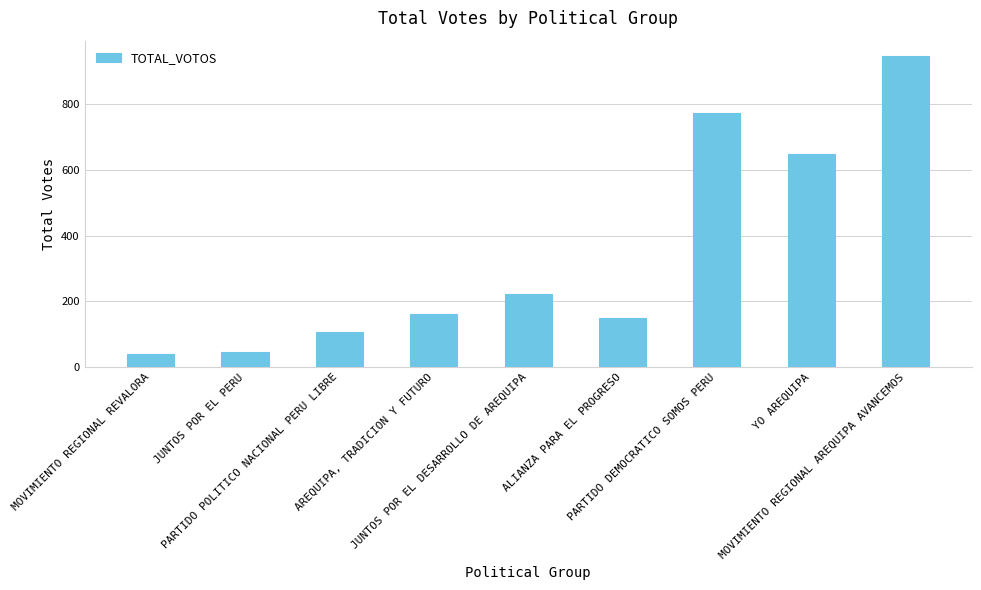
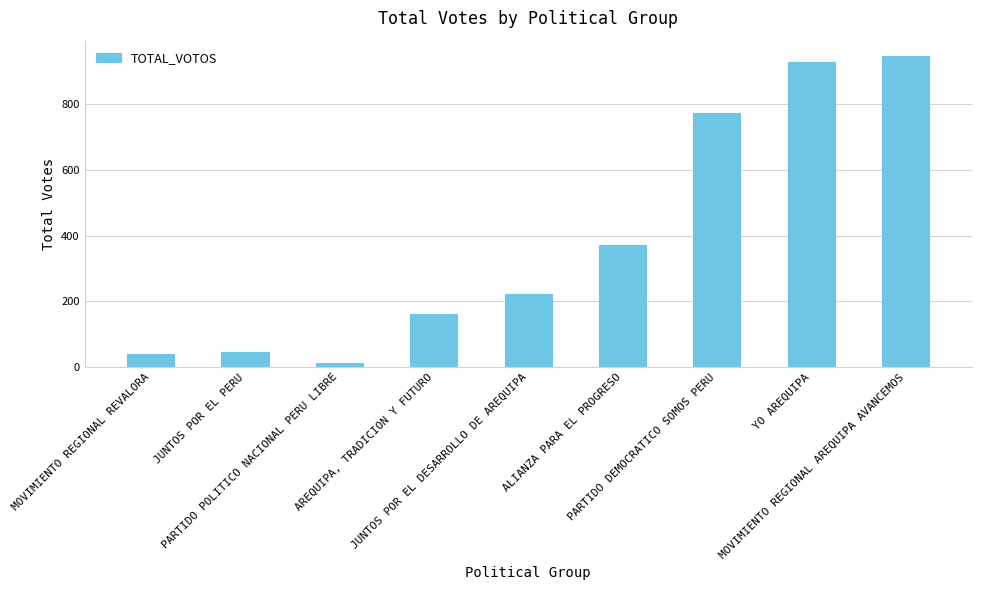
PARTIDO POLITICO NACIONAL PERU LIBRE: 110 -> 10
ALIANZA PARA EL PROGRESO: 150 -> 370
YO AREQUIPA: 650 -> 930
